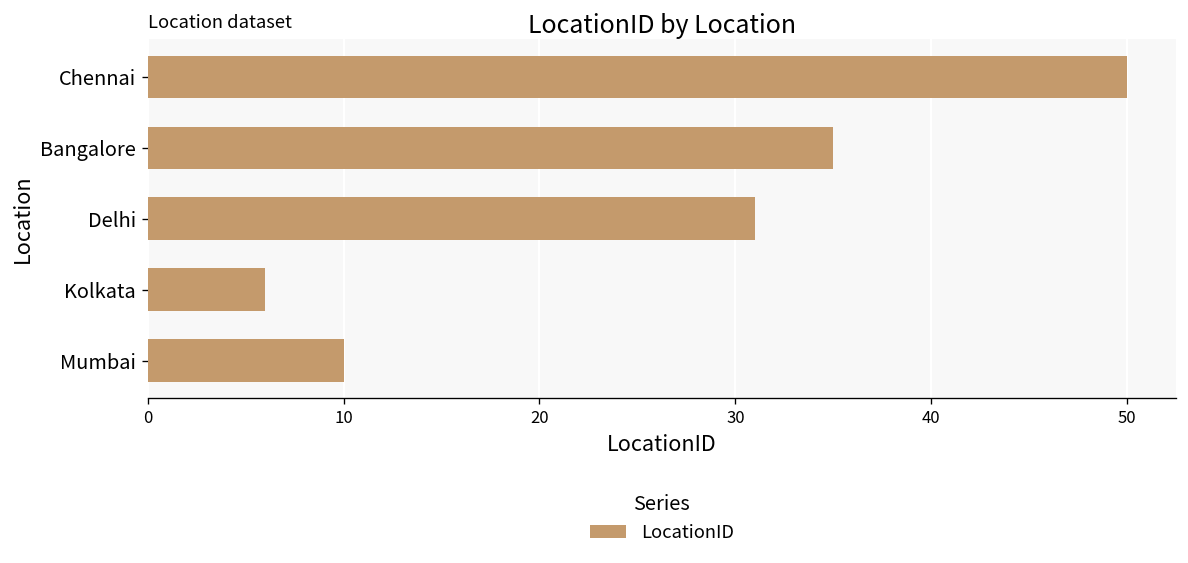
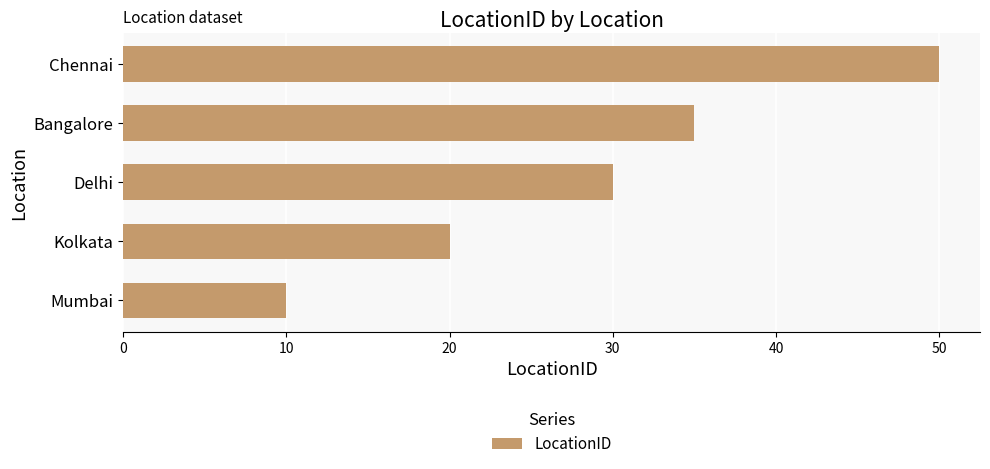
Delhi: 31 -> 30
Kolkata: 6 -> 20
